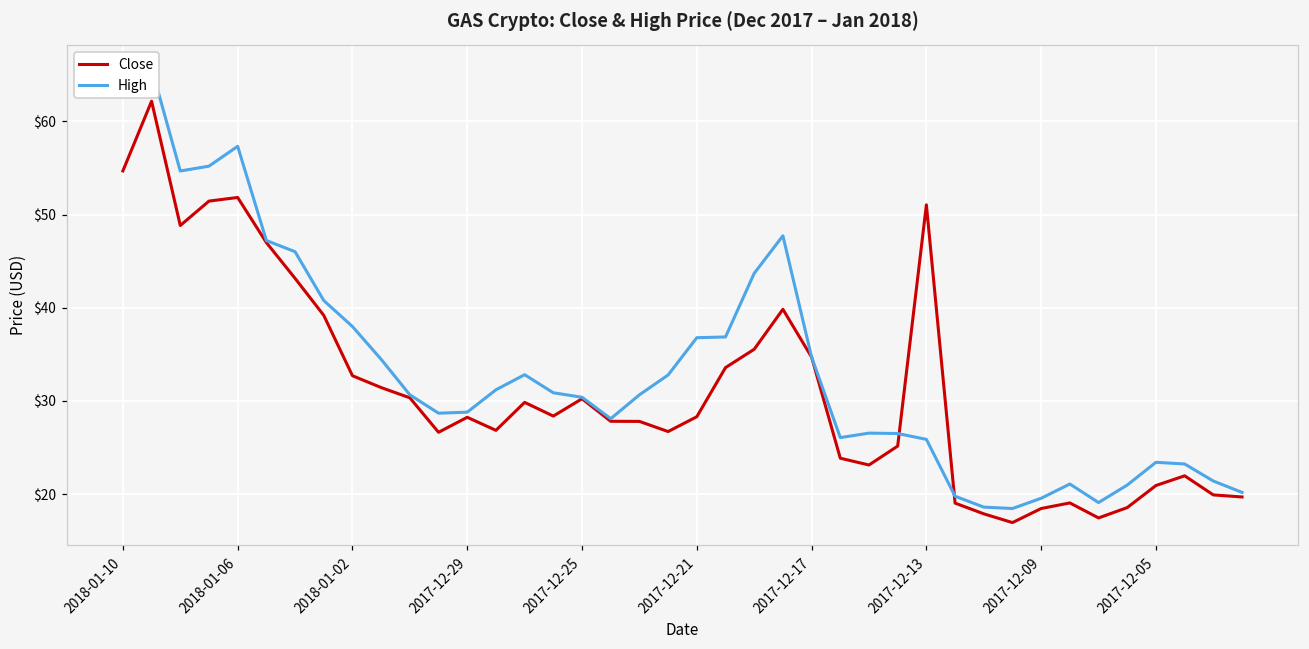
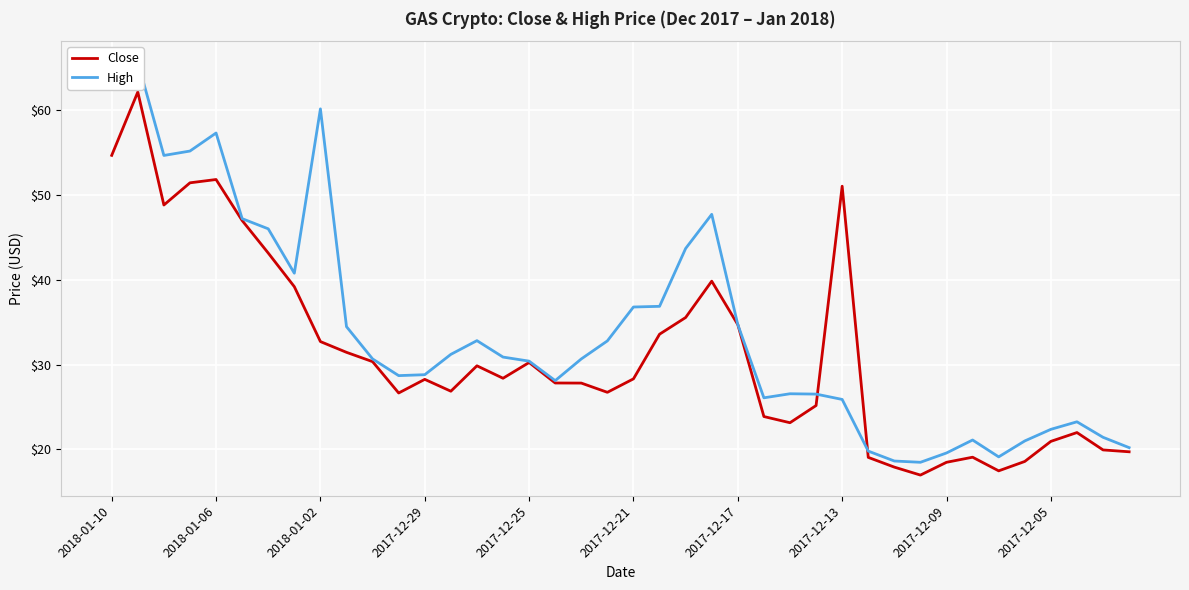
High, 2018-01-02: $38 -> $60
High, 2017-12-05: $23 -> $22
